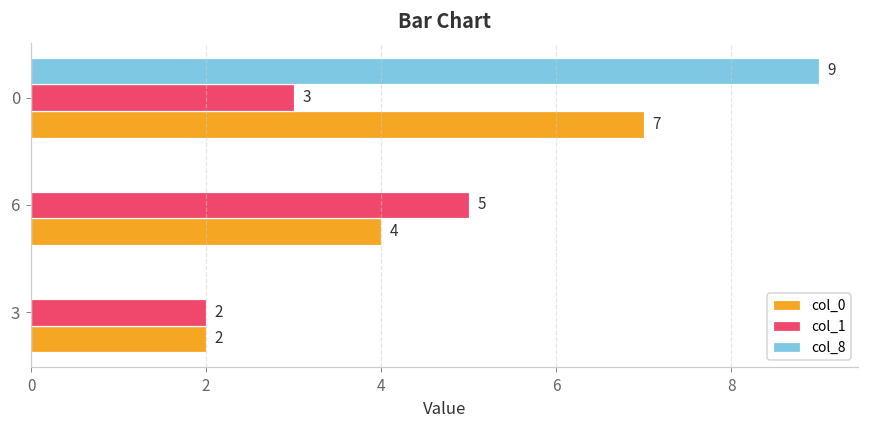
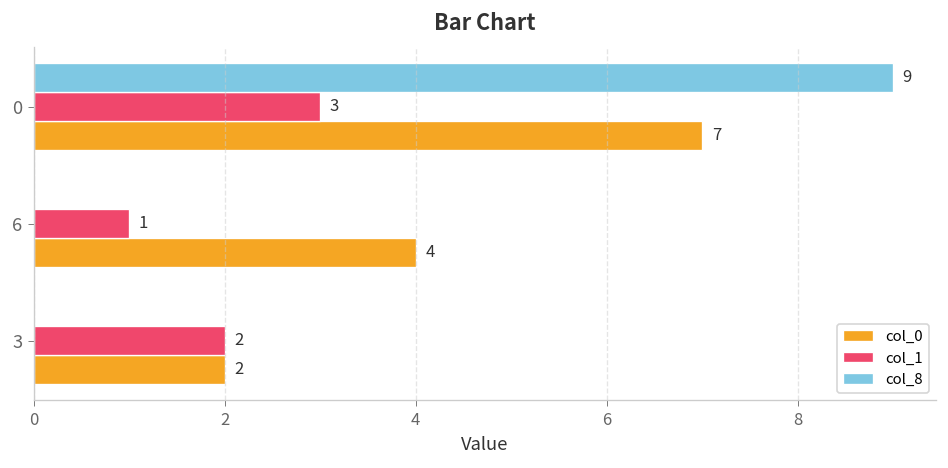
col_1, 6: 5 -> 1
